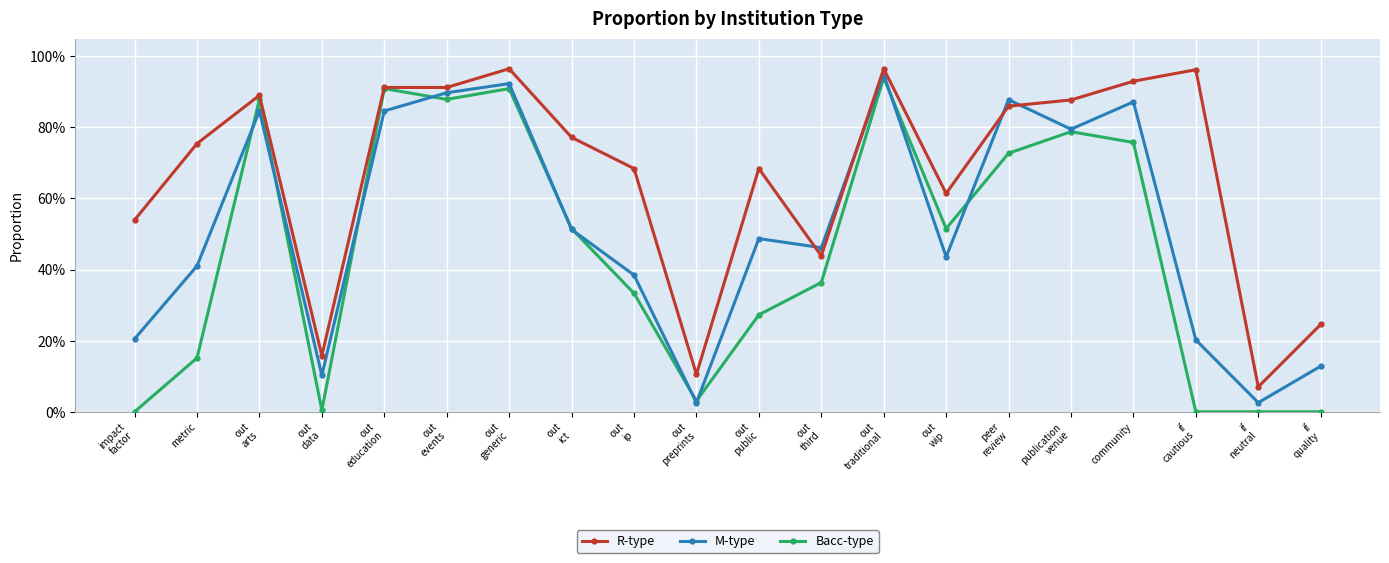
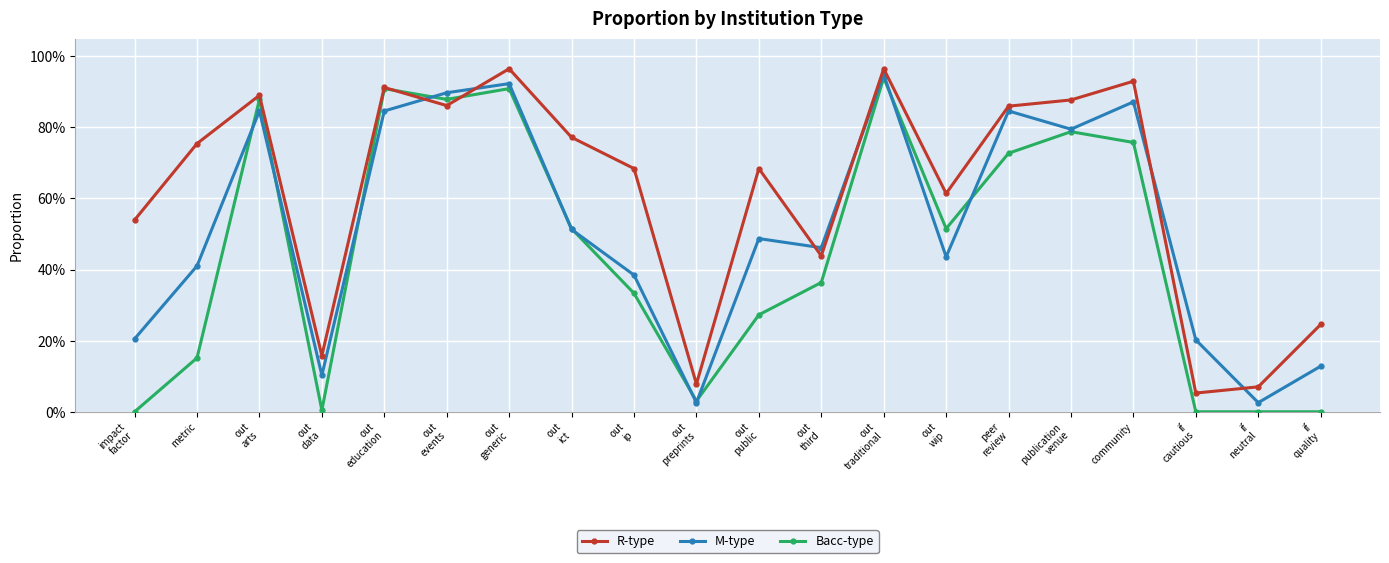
R-type, out events: 91% -> 86%
R-type, out preprints: 11% -> 8%
M-type, peer review: 88% -> 85%
R-type, if cautious: 96% -> 5%
